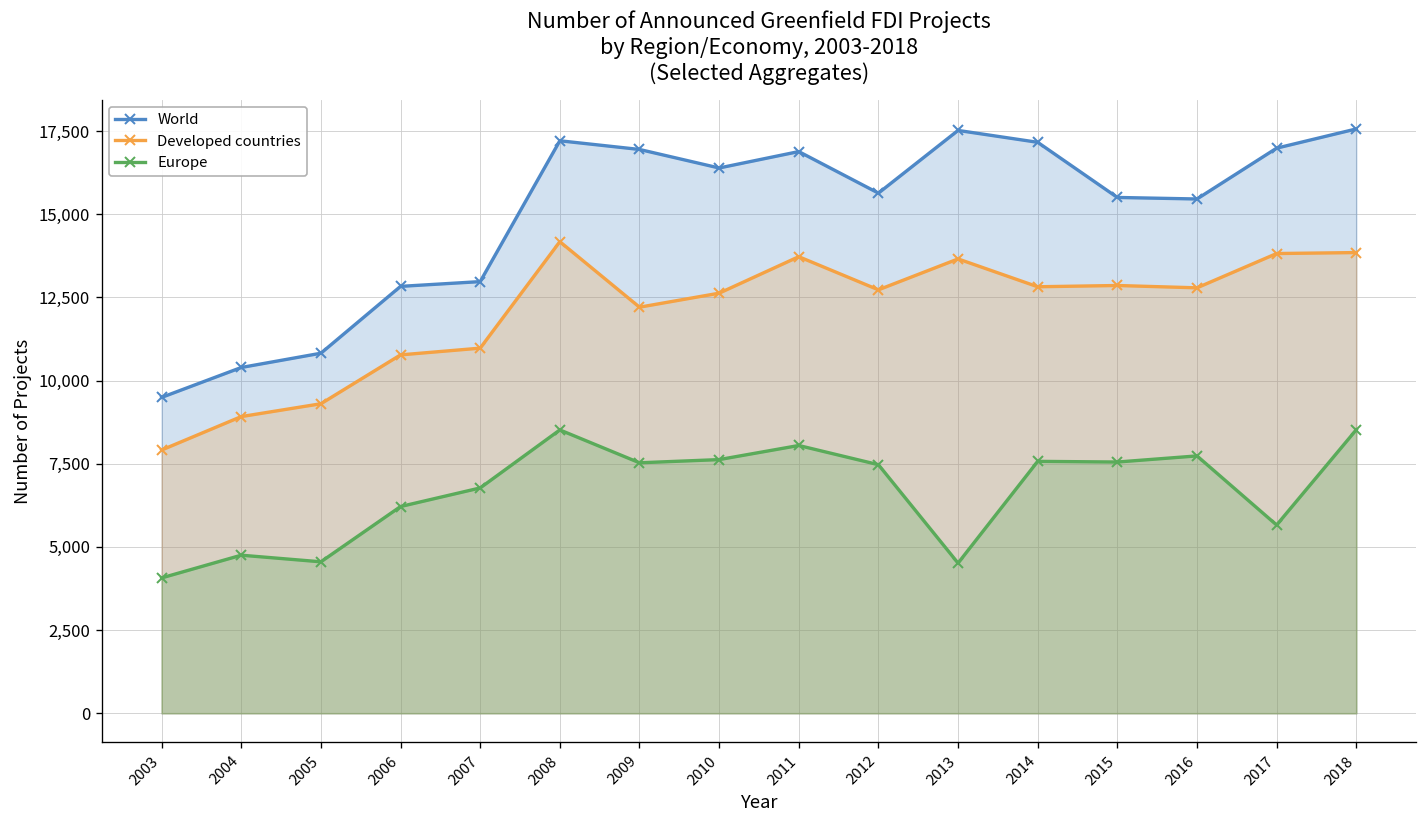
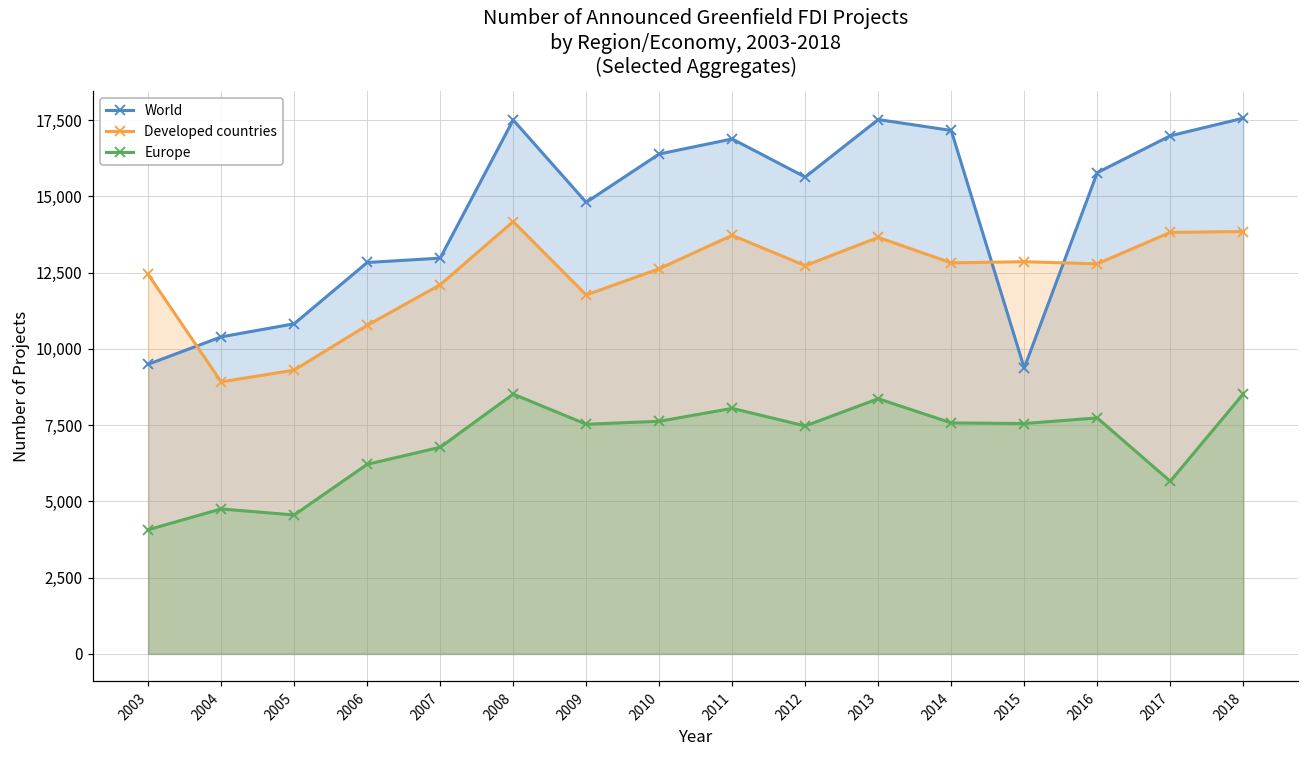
Developed countries, 2003: 7,900 -> 12,400
Developed countries, 2007: 11,000 -> 12,100
World, 2008: 17,200 -> 17,500
World, 2009: 17,000 -> 14,800
Developed countries, 2009: 12,200 -> 11,800
Europe, 2013: 4,500 -> 8,400
World, 2015: 15,500 -> 9,400
World, 2016: 15,500 -> 15,800
